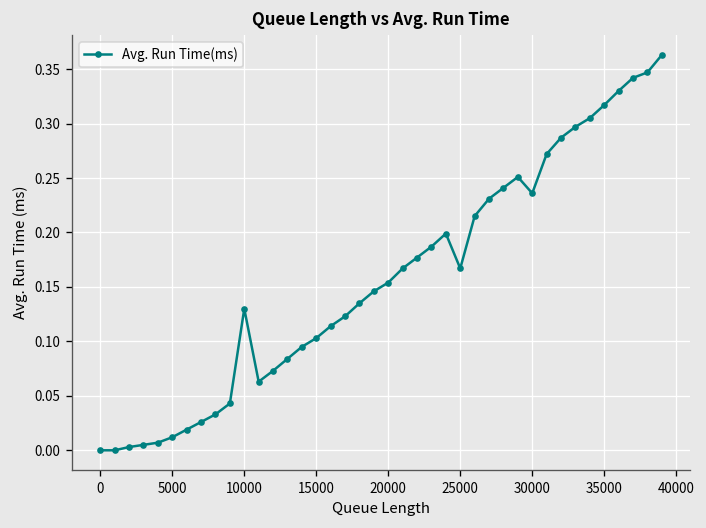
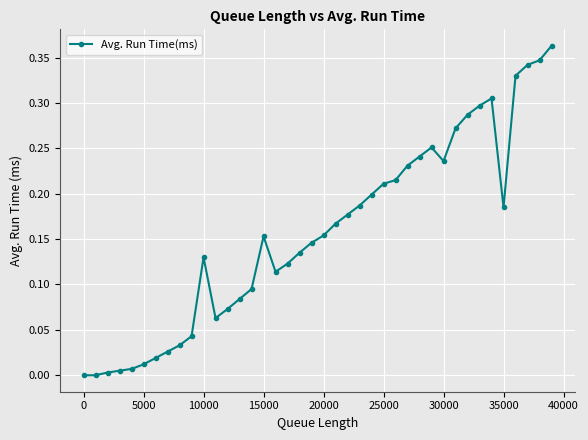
15000: 0.10 -> 0.15
25000: 0.17 -> 0.21
35000: 0.32 -> 0.19
